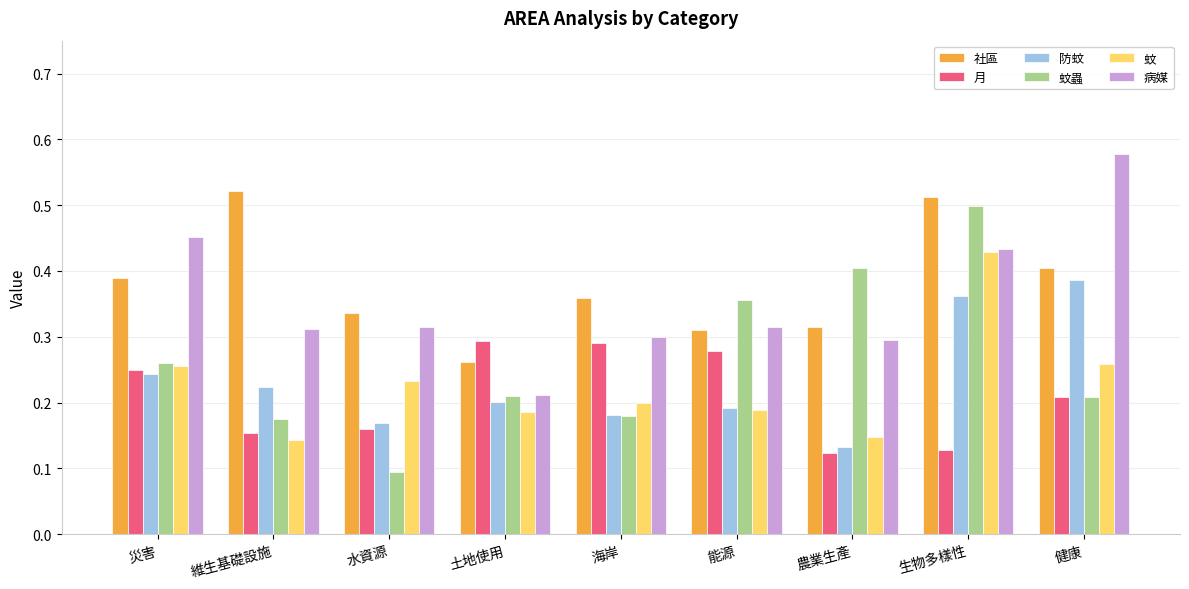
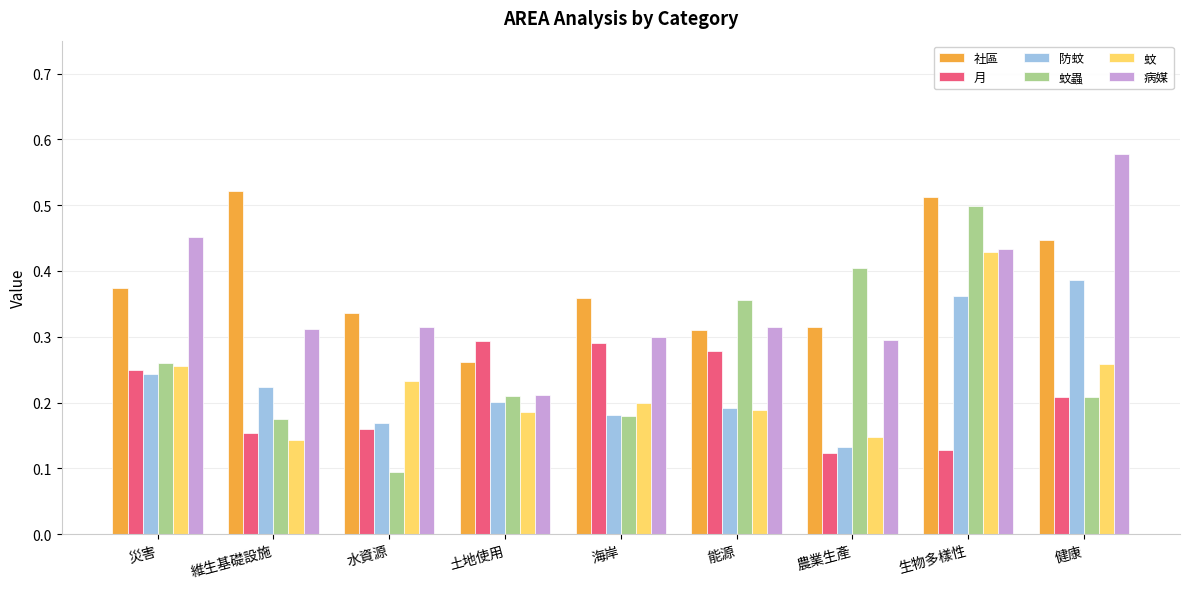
社區, 災害: 0.39 -> 0.37
社區, 健康: 0.40 -> 0.45
